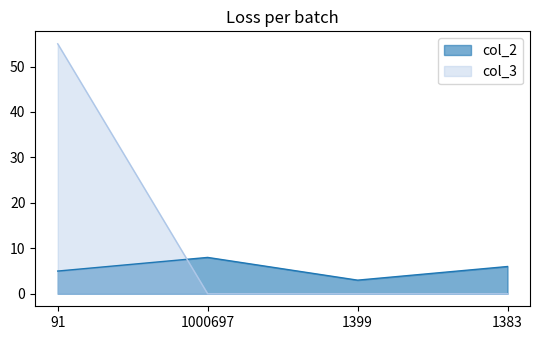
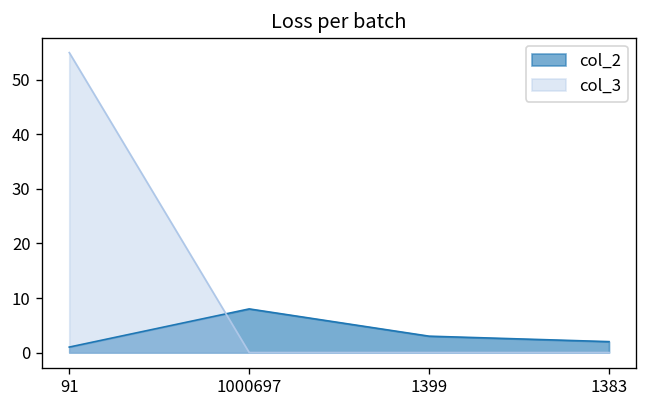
col_2, 91: 5 -> 1
col_2, 1383: 6 -> 2
